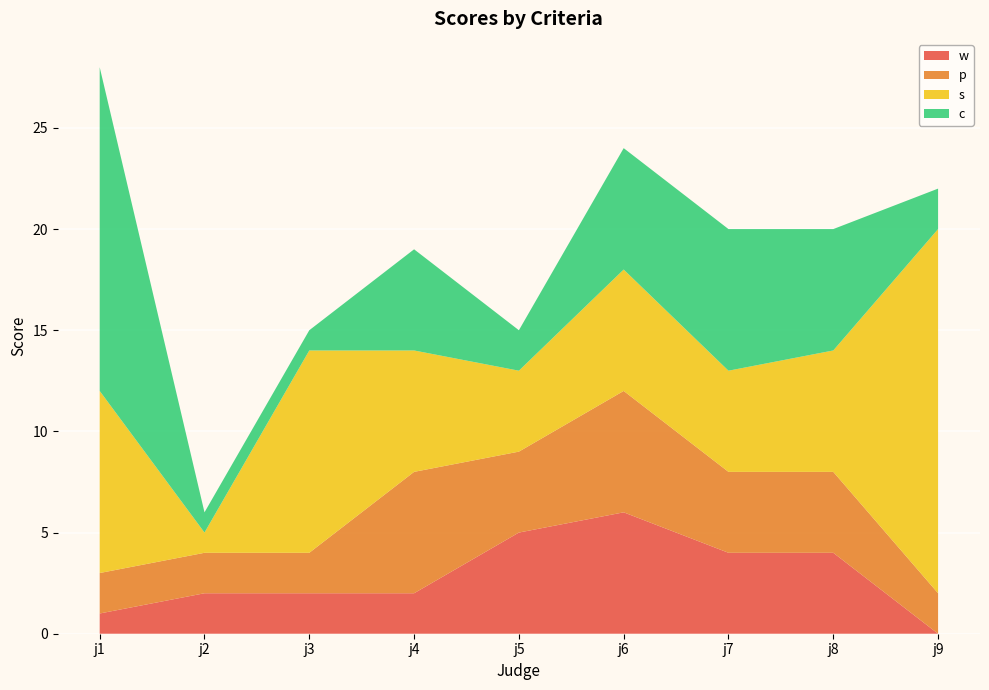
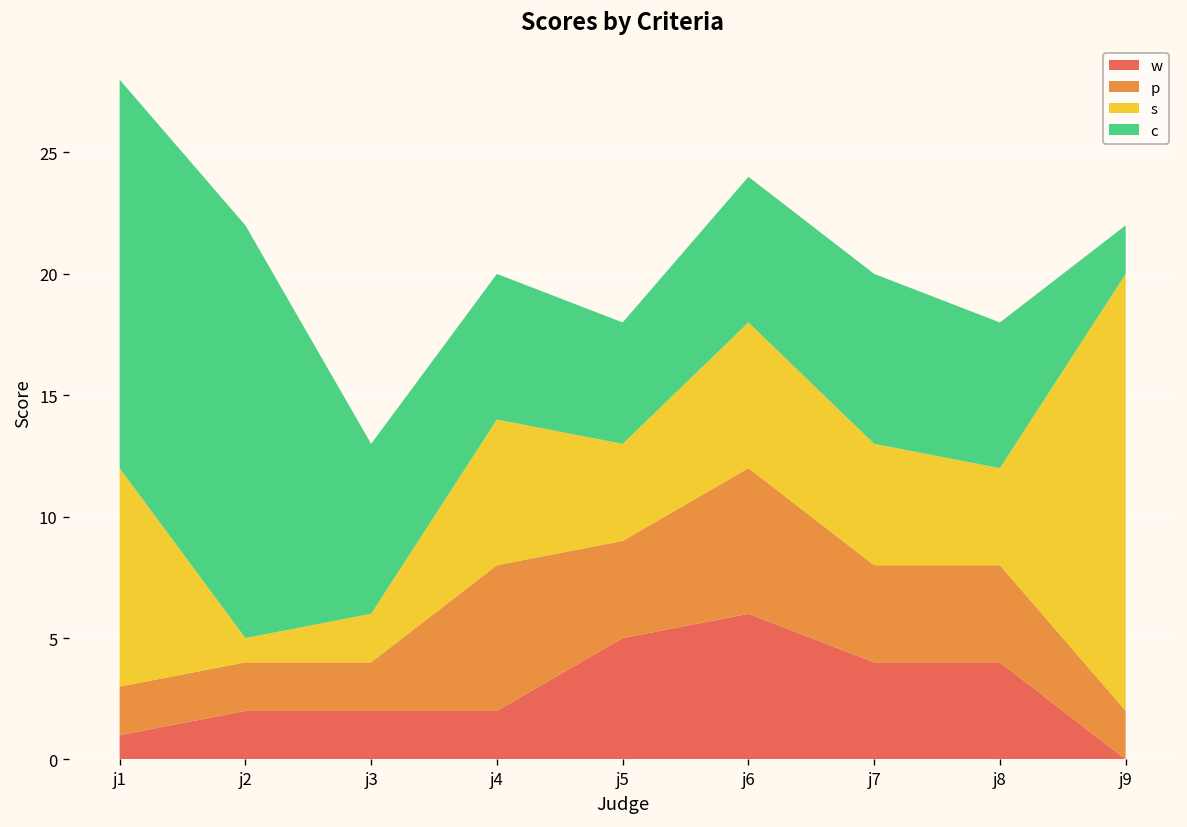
c, j2: 1 -> 17
s, j3: 10 -> 2
c, j3: 1 -> 7
c, j4: 5 -> 6
c, j5: 2 -> 5
s, j8: 6 -> 4
